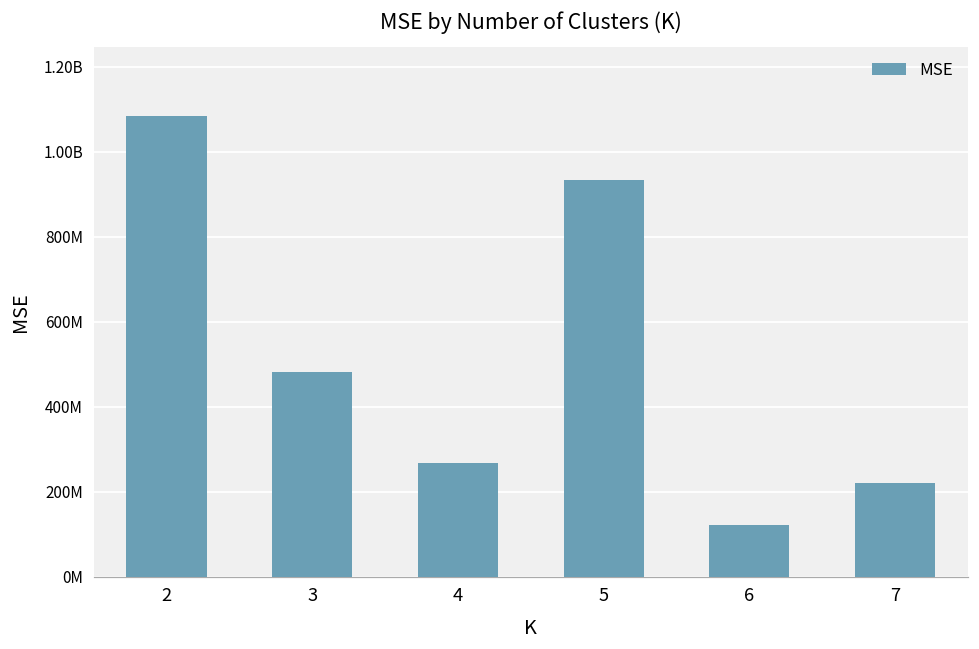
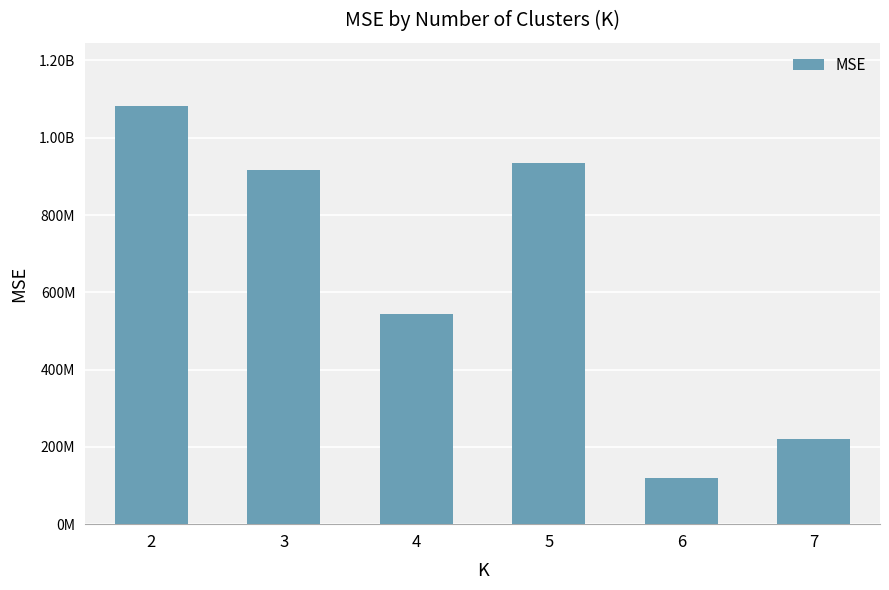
3: 480000000 -> 920000000
4: 270000000 -> 540000000
